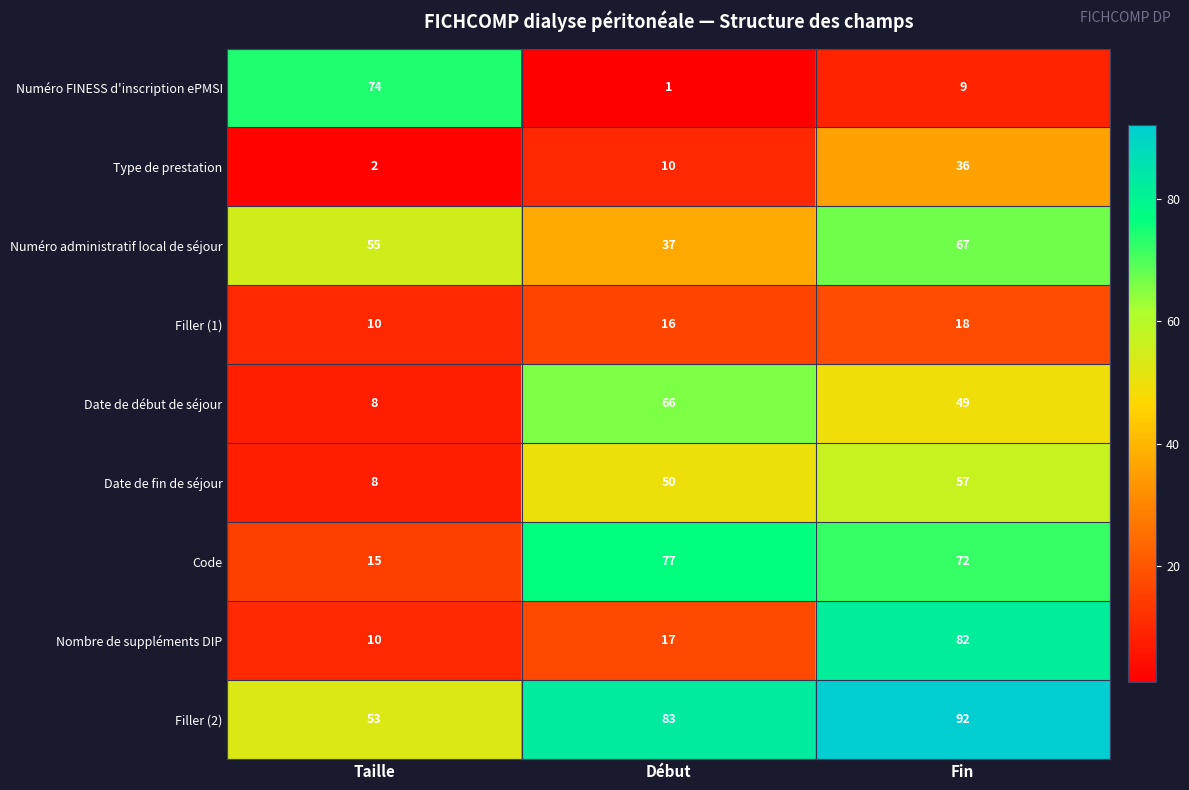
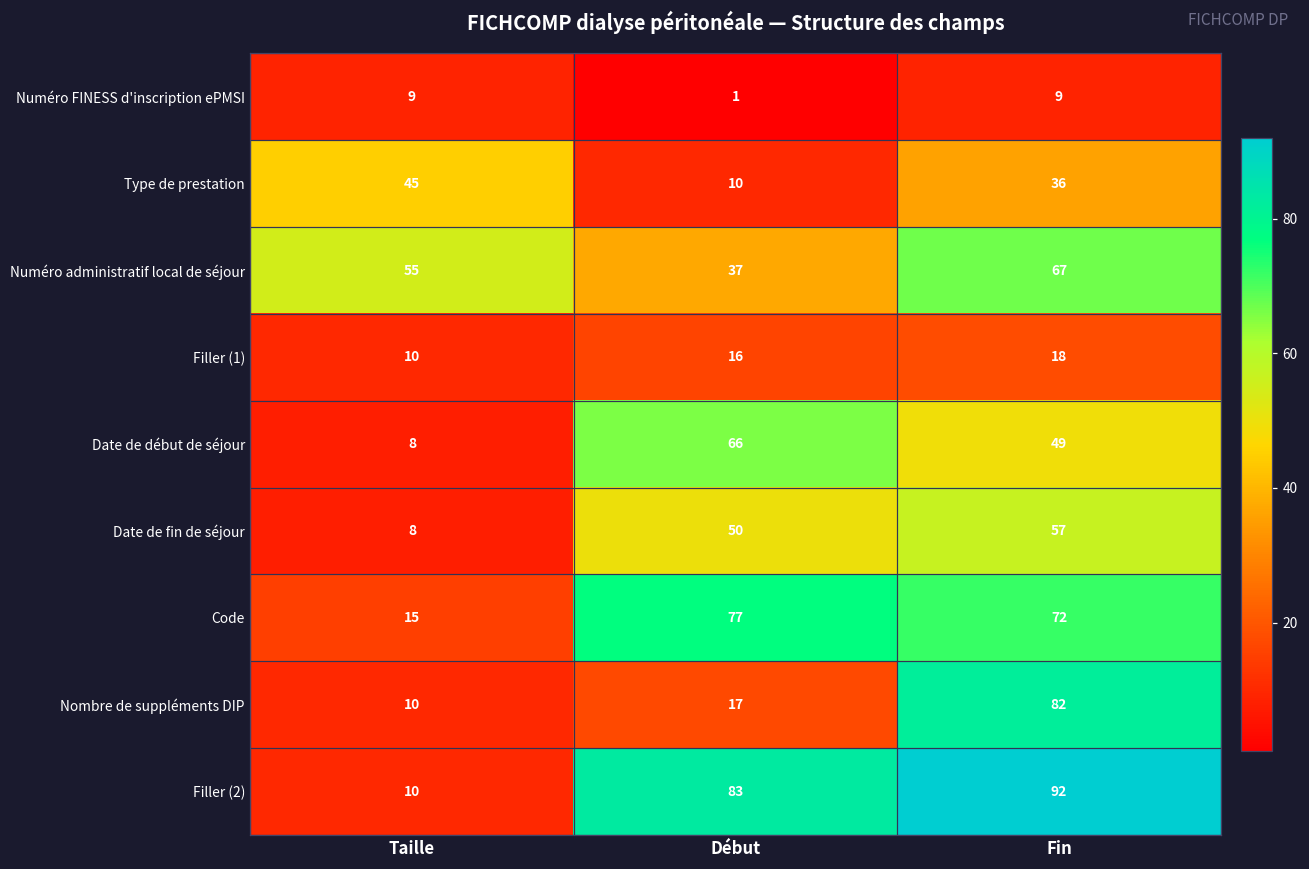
Numéro FINESS d'inscription ePMSI, Taille: 74 -> 9
Type de prestation, Taille: 2 -> 45
Filler (2), Taille: 53 -> 10
